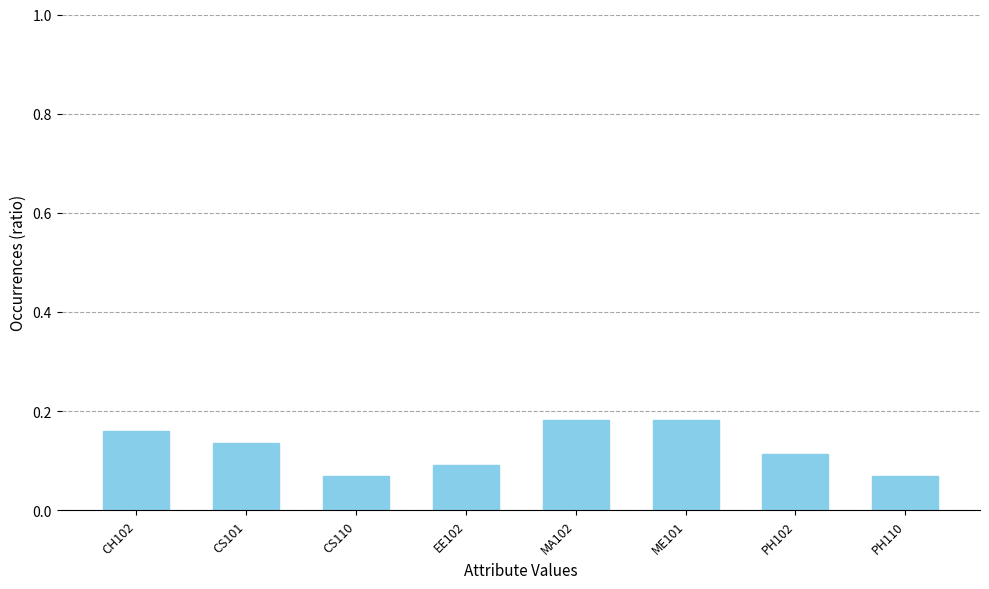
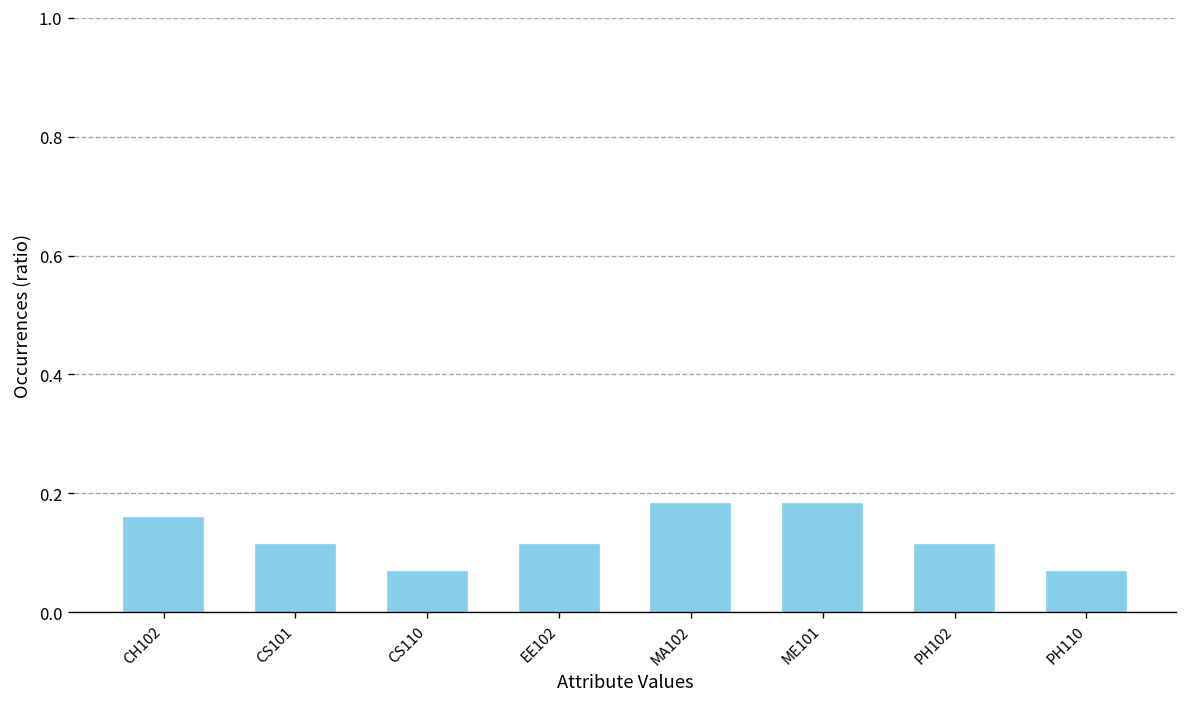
CS101: 0.14 -> 0.11
EE102: 0.09 -> 0.11
